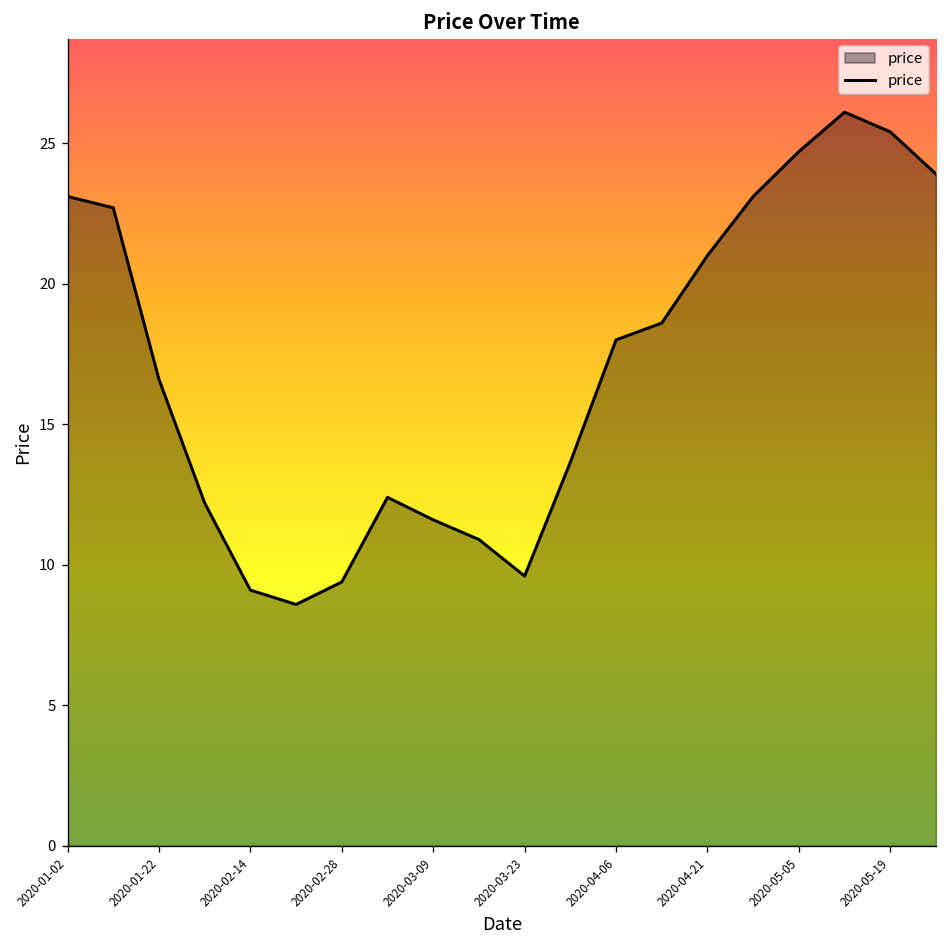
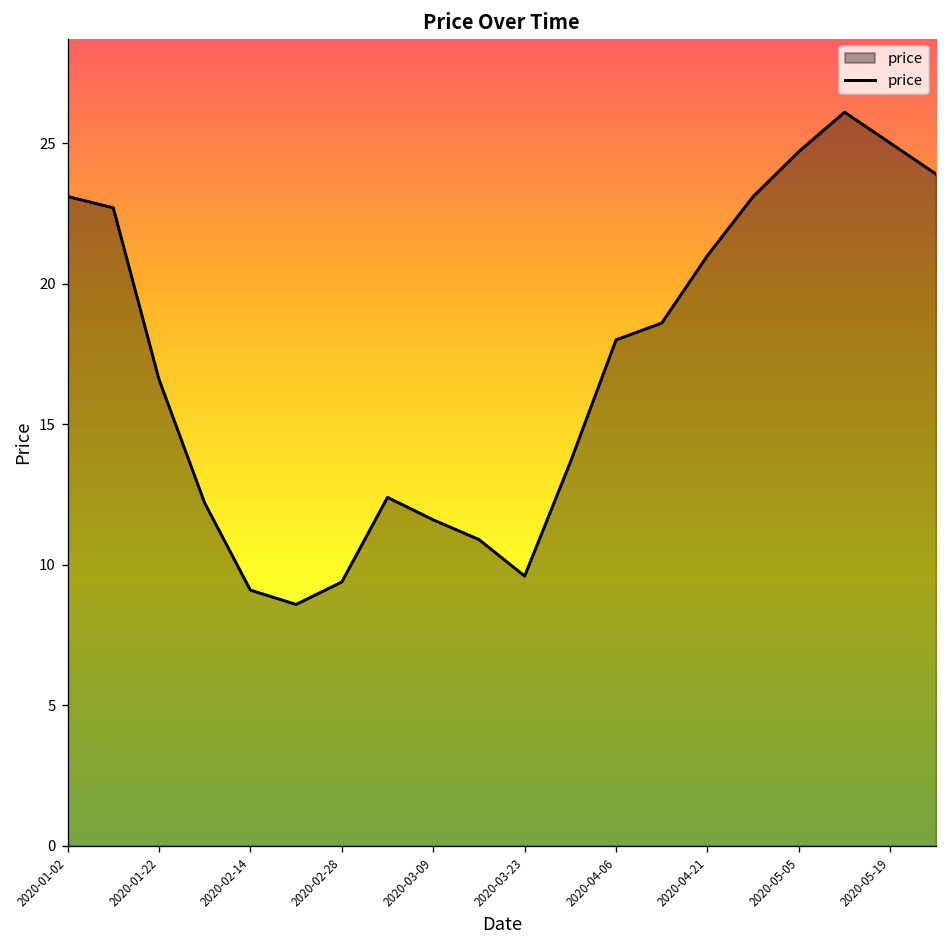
2020-05-19: 25.4 -> 25.0
